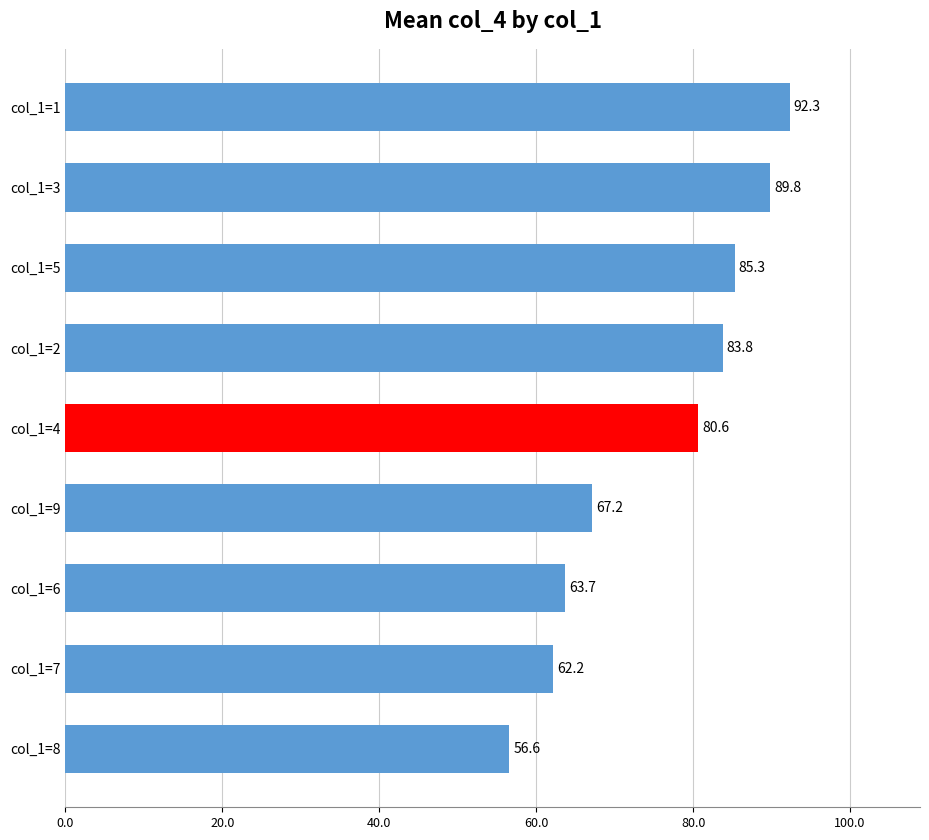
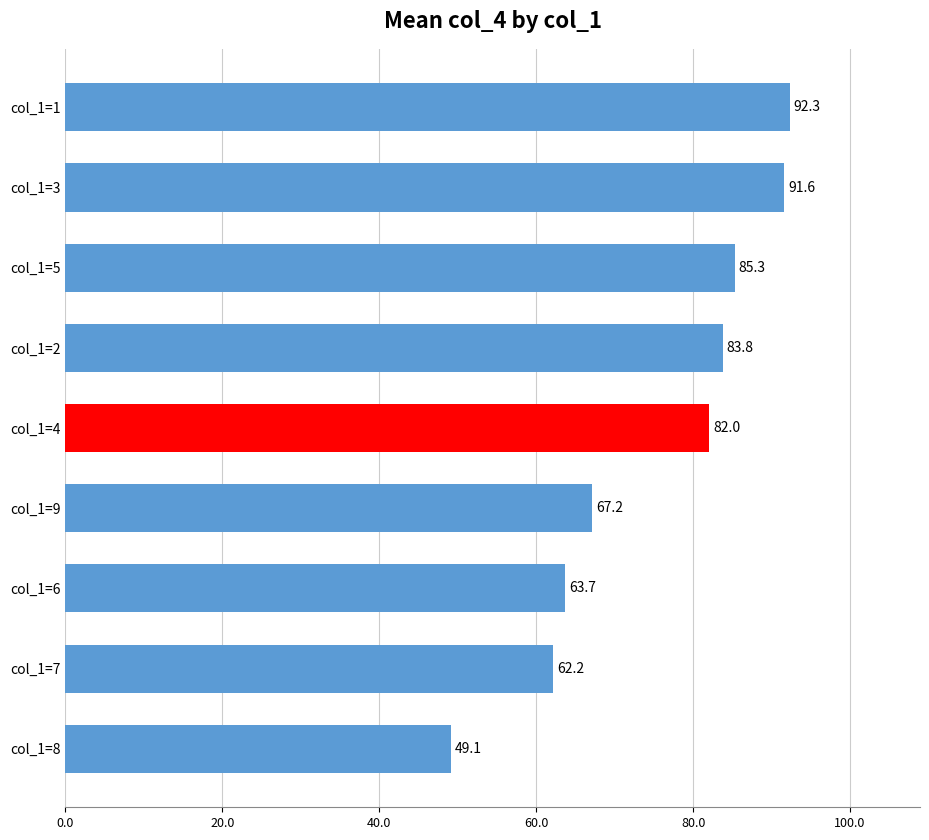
col_1=3: 89.8 -> 91.6
col_1=4: 80.6 -> 82.0
col_1=8: 56.6 -> 49.1
